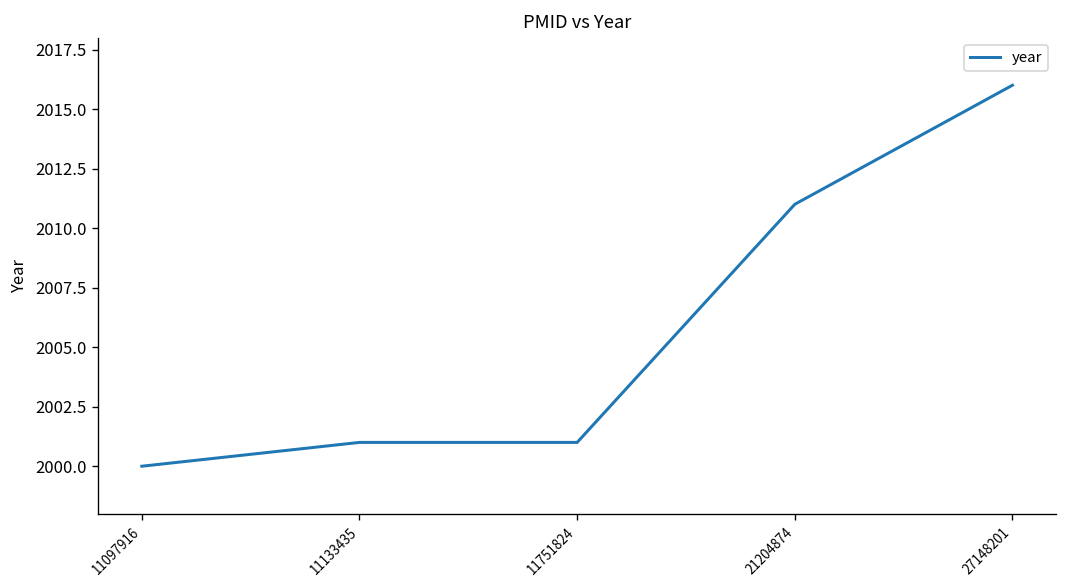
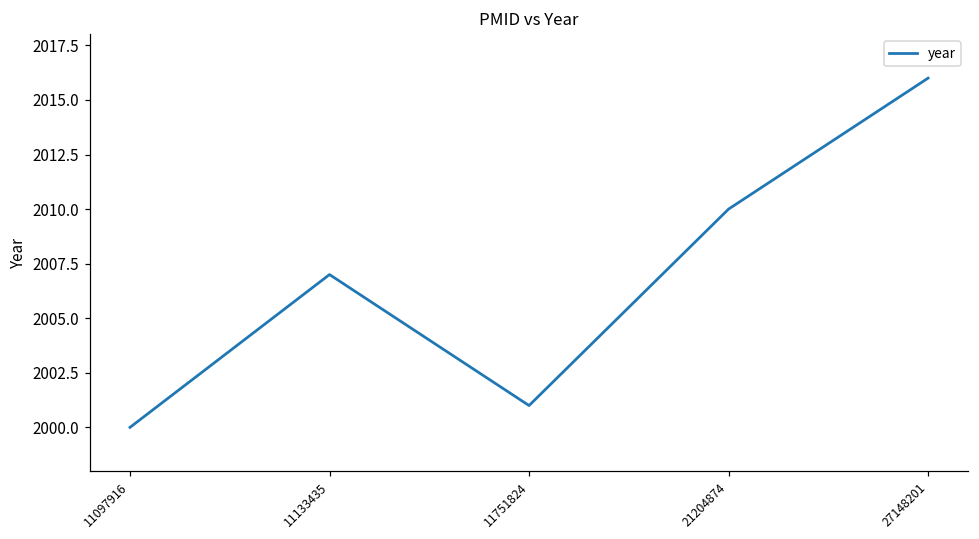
11133435: 2001 -> 2007
21204874: 2011 -> 2010
